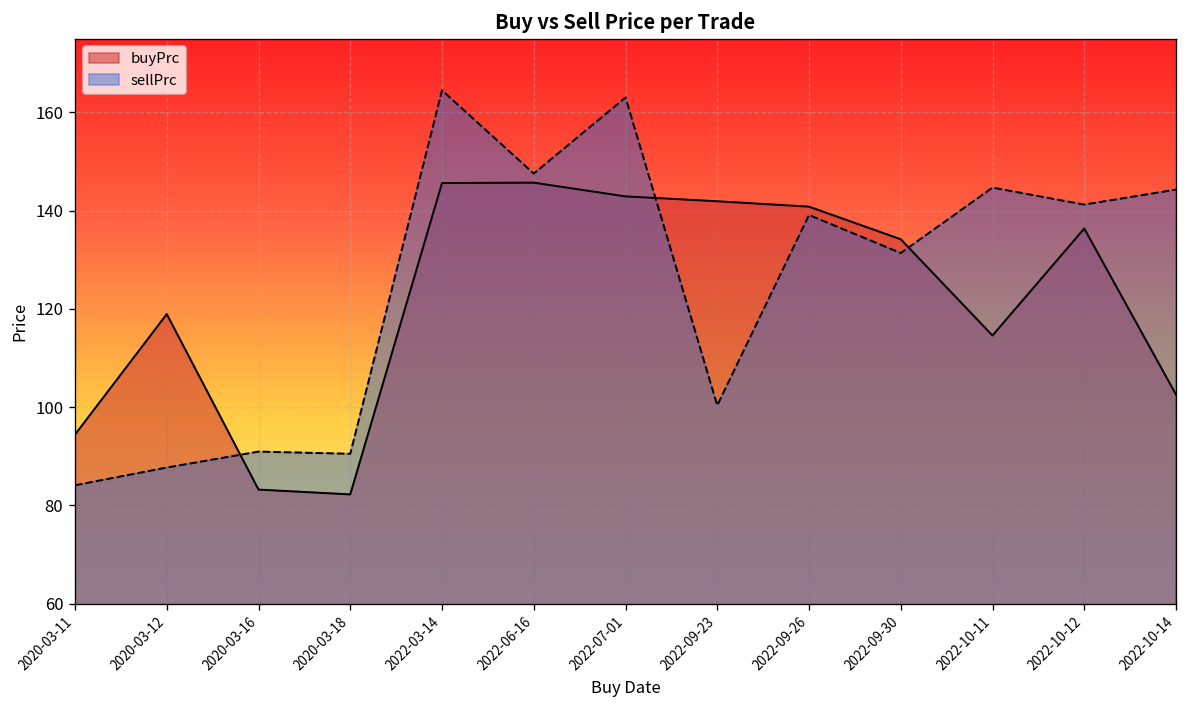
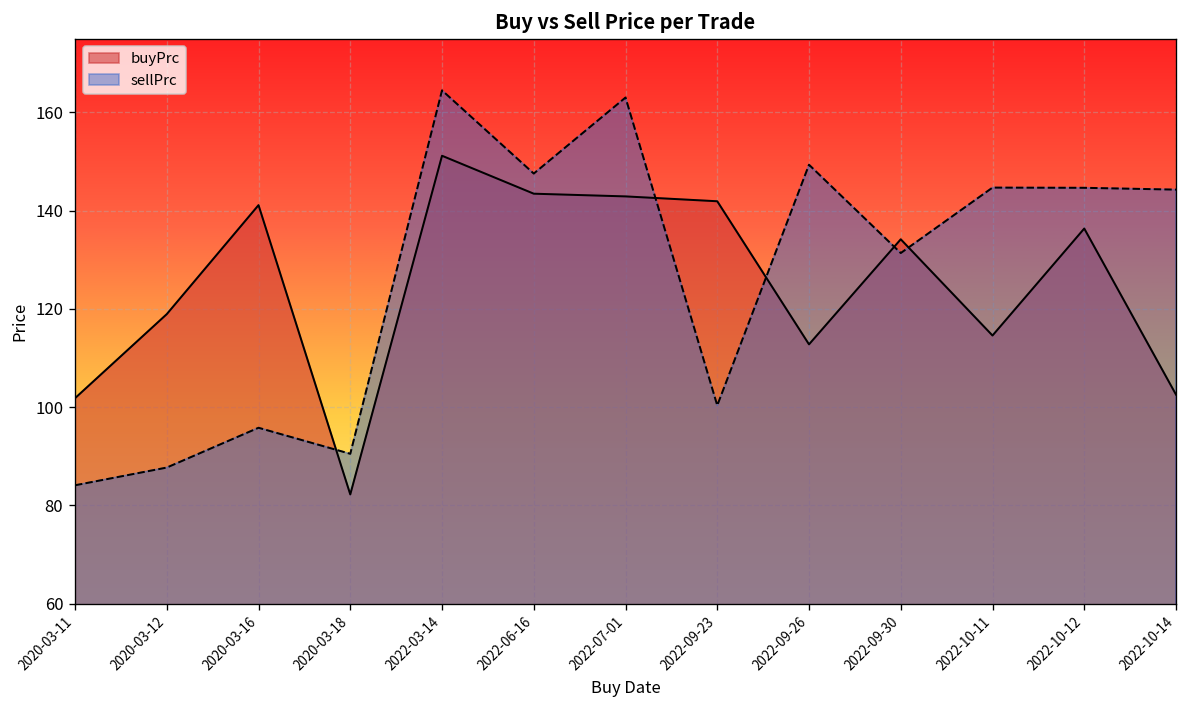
buyPrc, 2020-03-11: 94 -> 102
buyPrc, 2020-03-16: 83 -> 141
sellPrc, 2020-03-16: 91 -> 96
buyPrc, 2022-03-14: 146 -> 151
buyPrc, 2022-06-16: 146 -> 143
buyPrc, 2022-09-26: 141 -> 113
sellPrc, 2022-09-26: 139 -> 149
sellPrc, 2022-10-12: 141 -> 145
